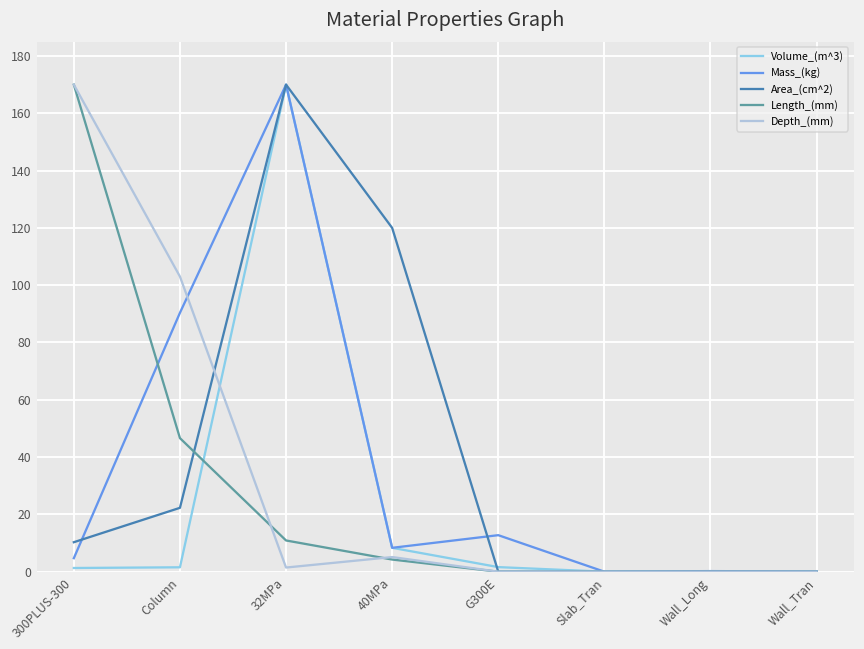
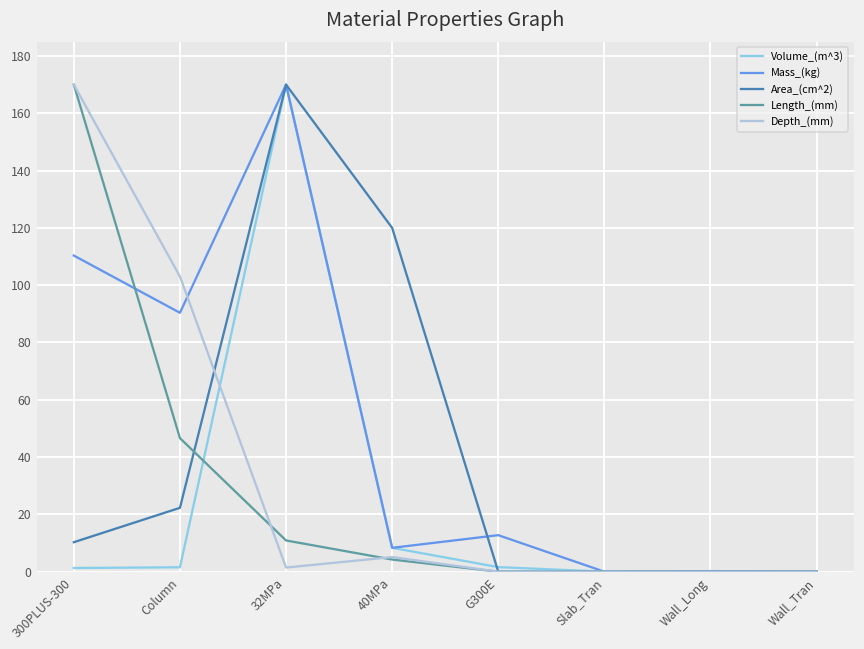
Mass_(kg), 300PLUS-300: 5 -> 110
